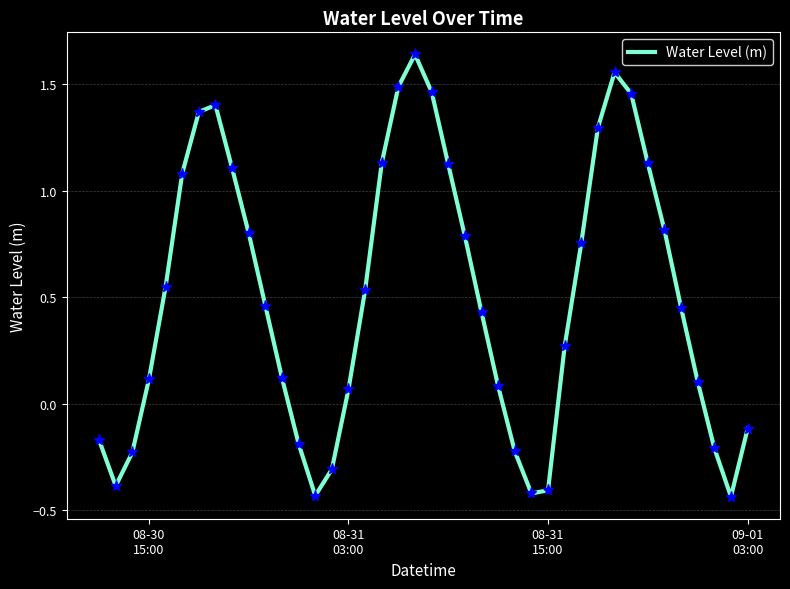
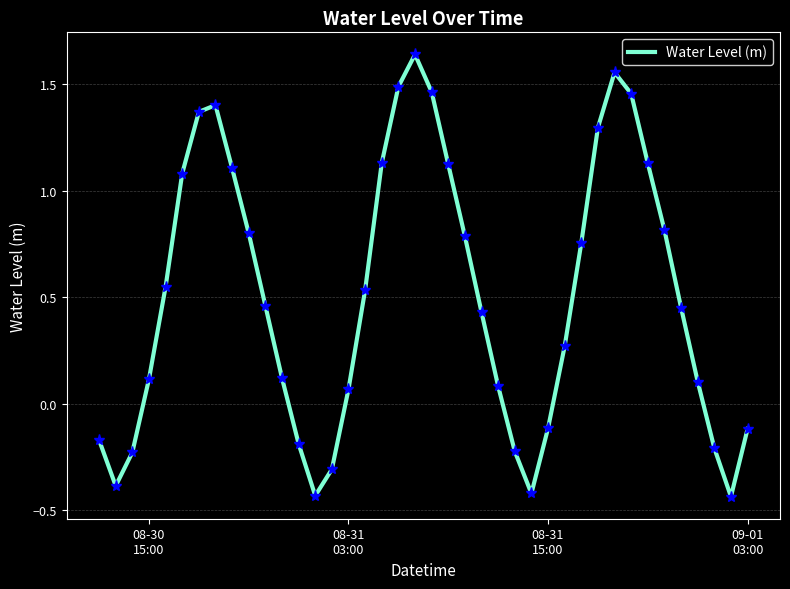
08-31 15:00: -0.41 -> -0.11
